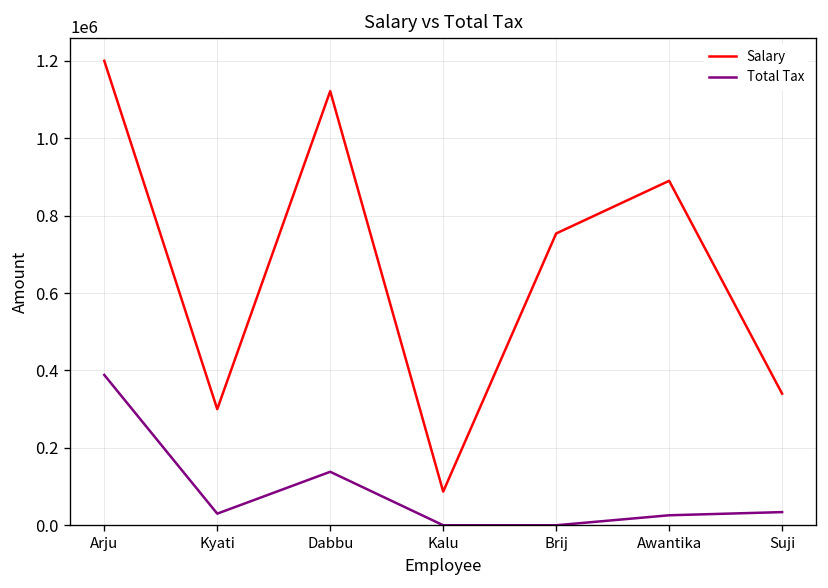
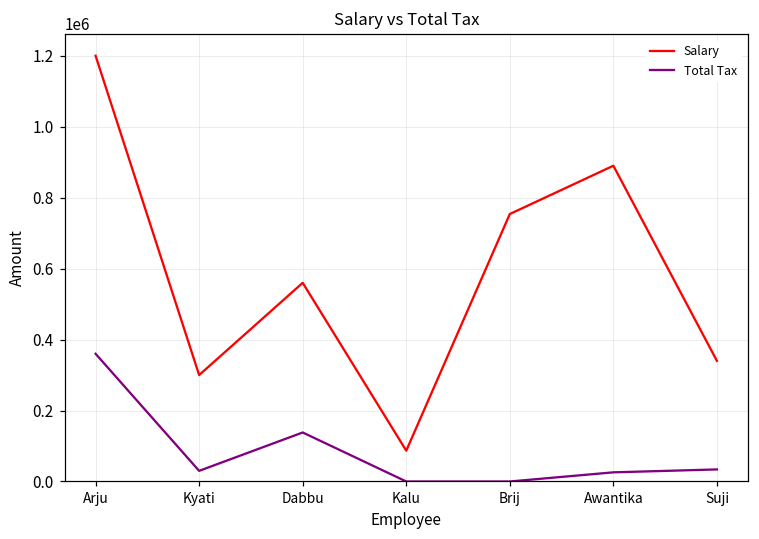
Total Tax, Arju: 390000 -> 360000
Salary, Dabbu: 1120000 -> 560000
